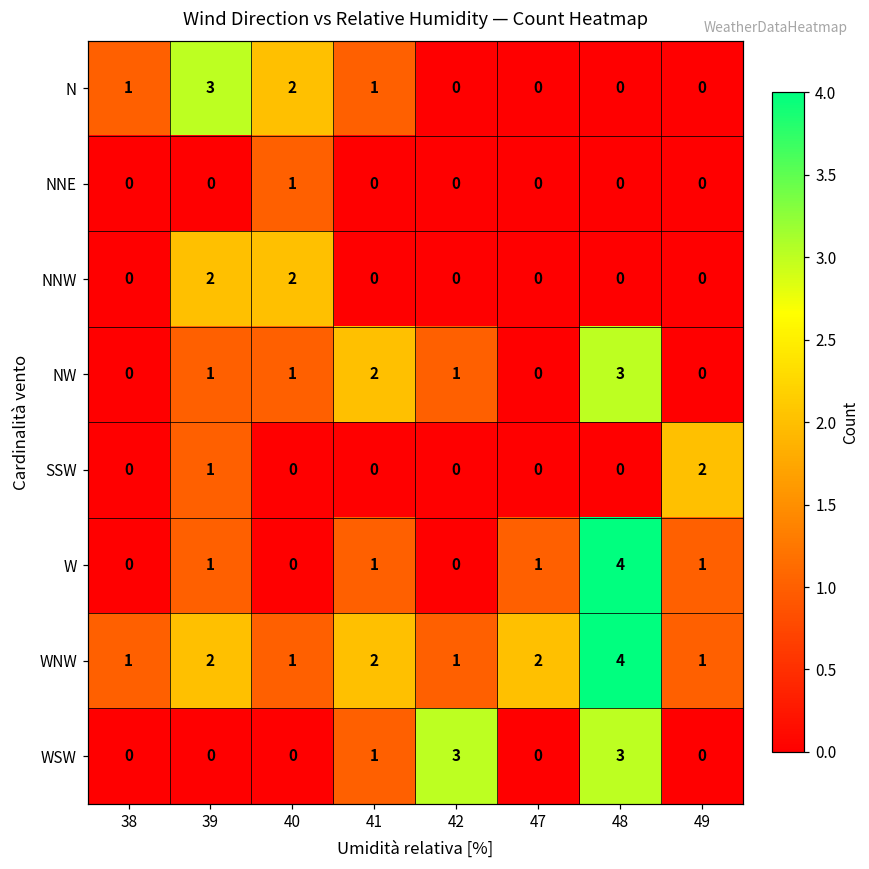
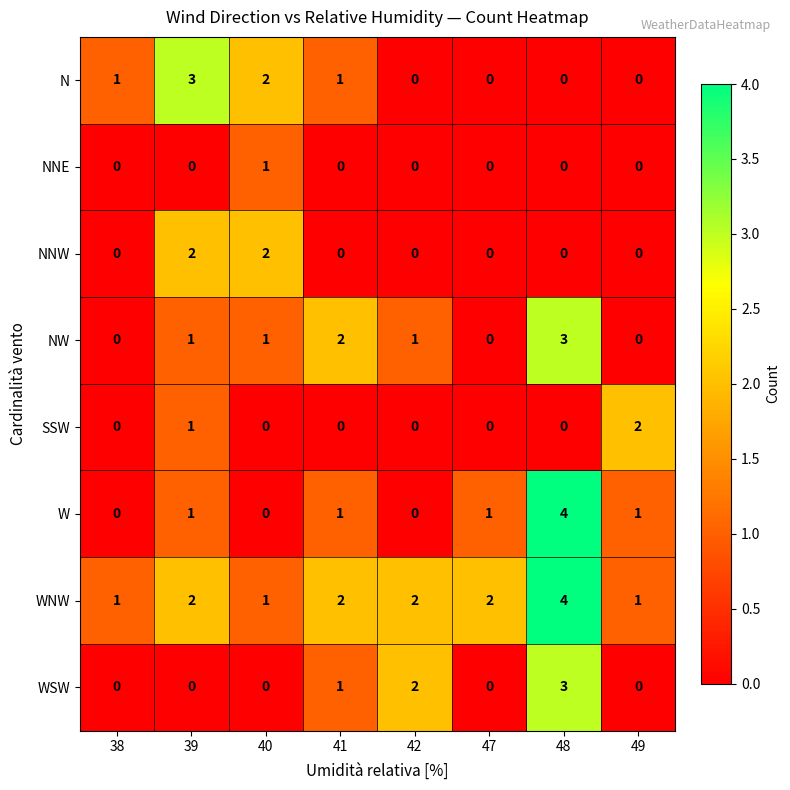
WNW, 42: 1 -> 2
WSW, 42: 3 -> 2
